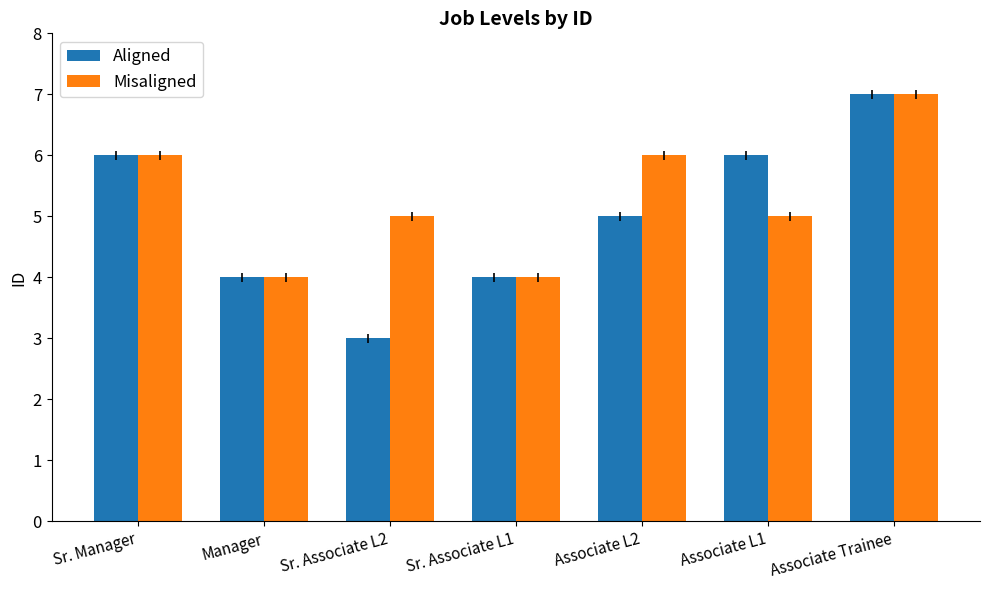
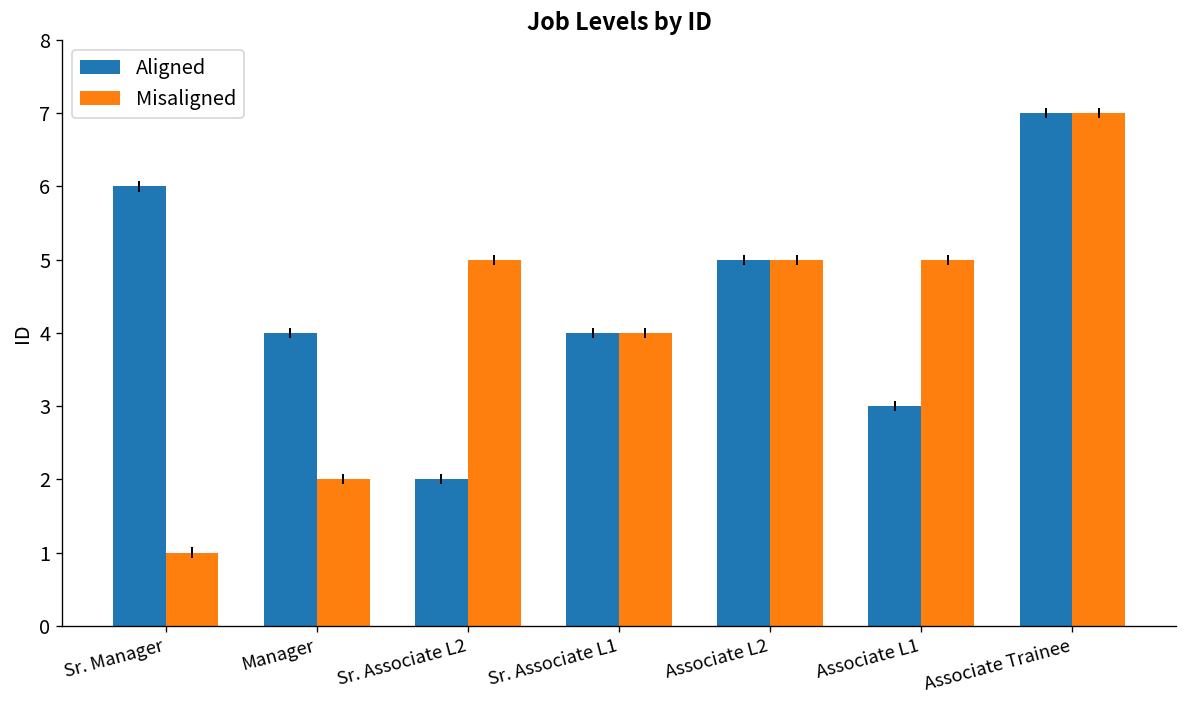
Misaligned, Sr. Manager: 6 -> 1
Misaligned, Manager: 4 -> 2
Aligned, Sr. Associate L2: 3 -> 2
Misaligned, Associate L2: 6 -> 5
Aligned, Associate L1: 6 -> 3
